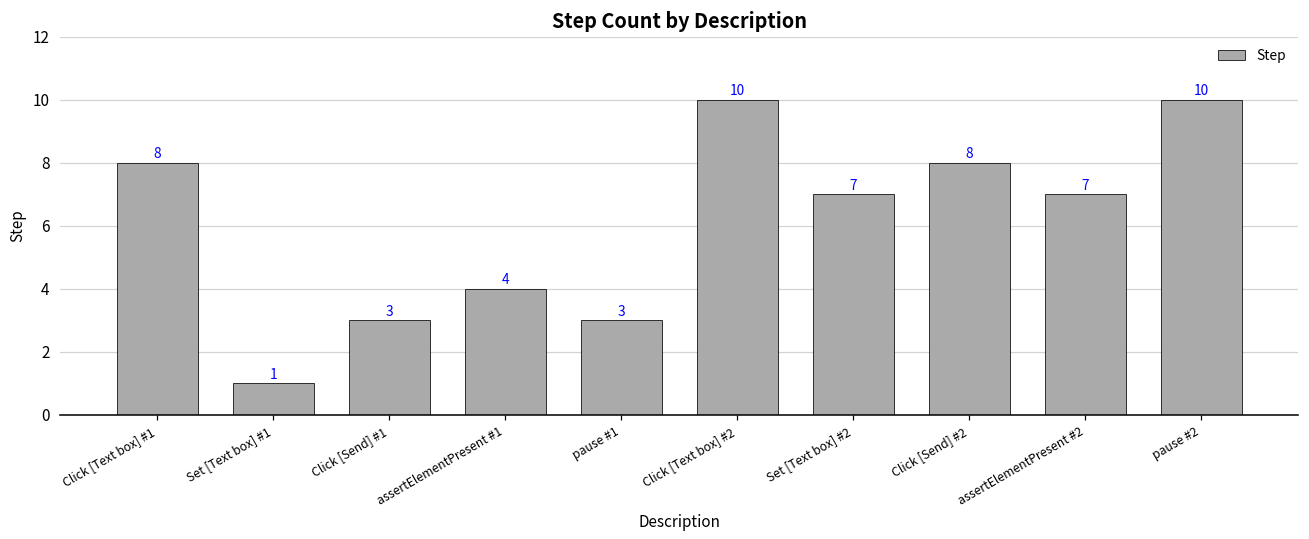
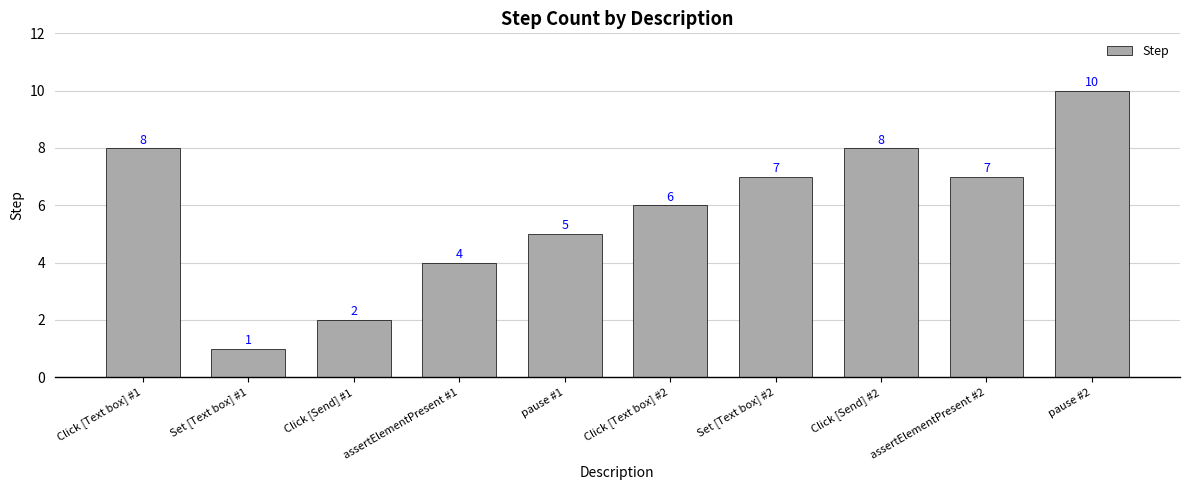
Click [Send] #1: 3 -> 2
pause #1: 3 -> 5
Click [Text box] #2: 10 -> 6
